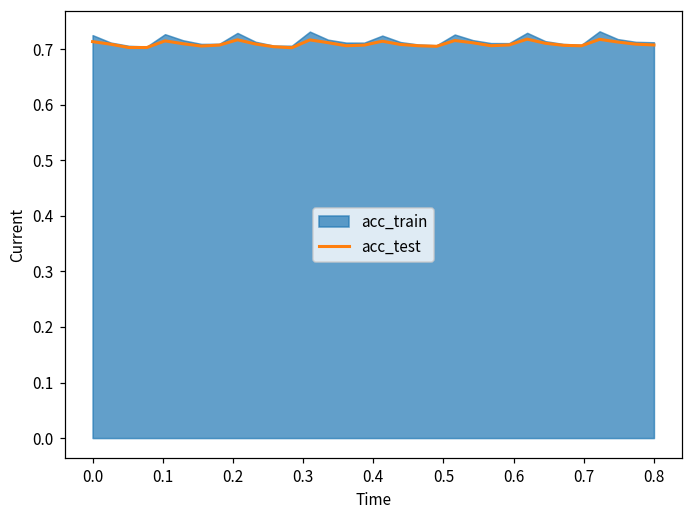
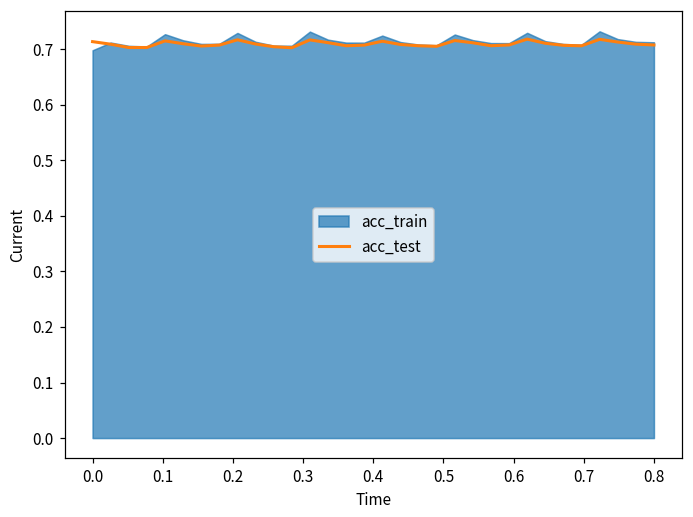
acc_train, 0.0: 0.73 -> 0.70
